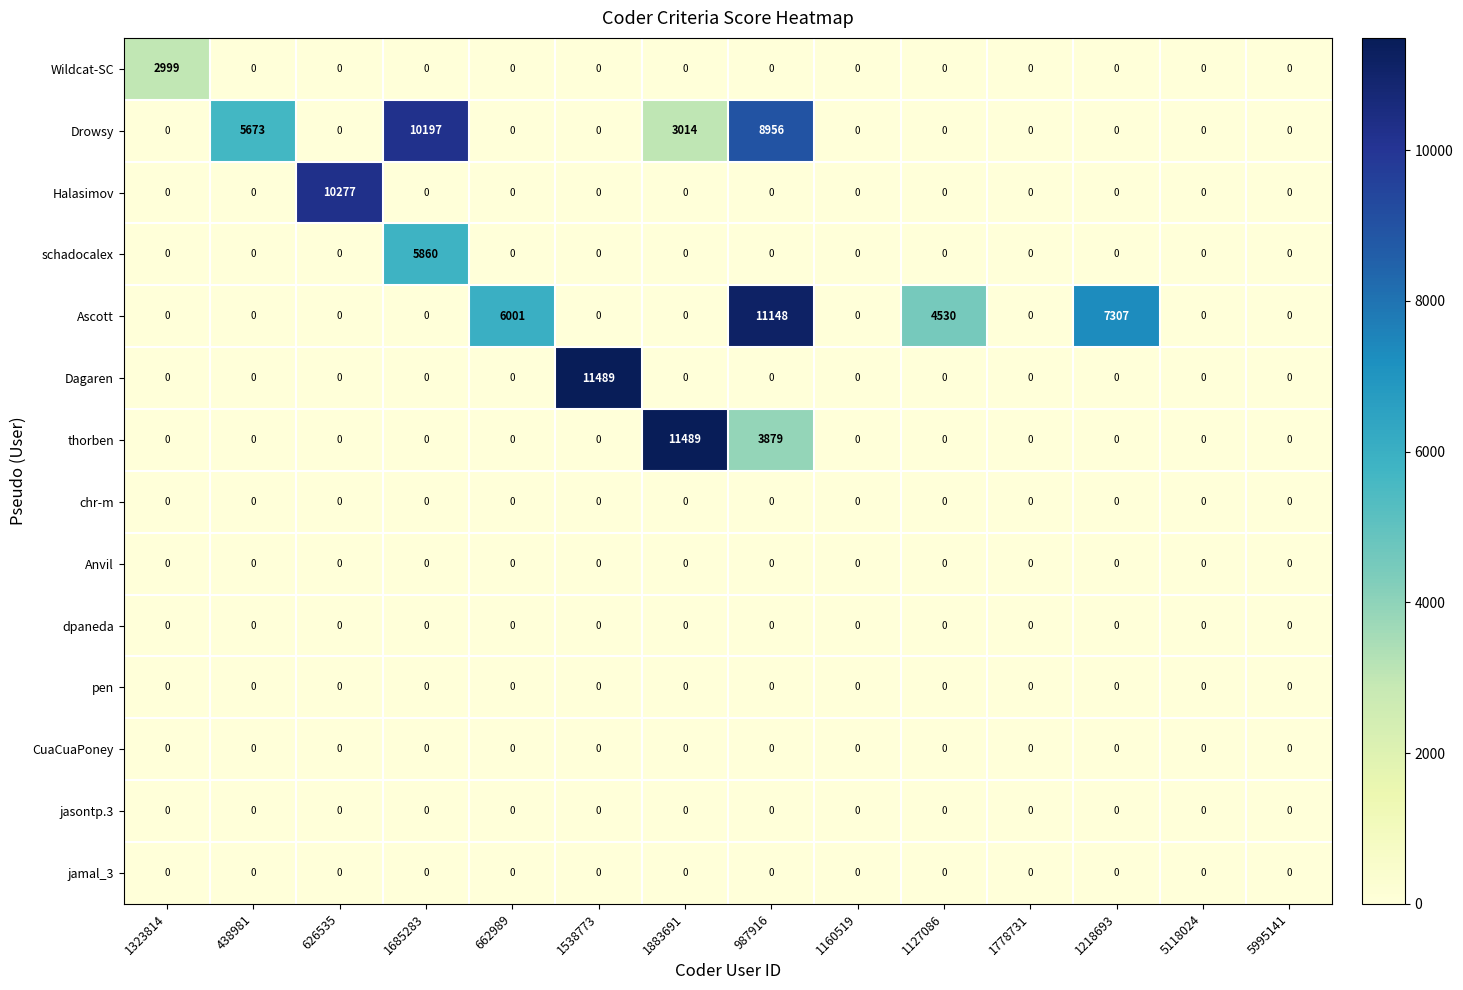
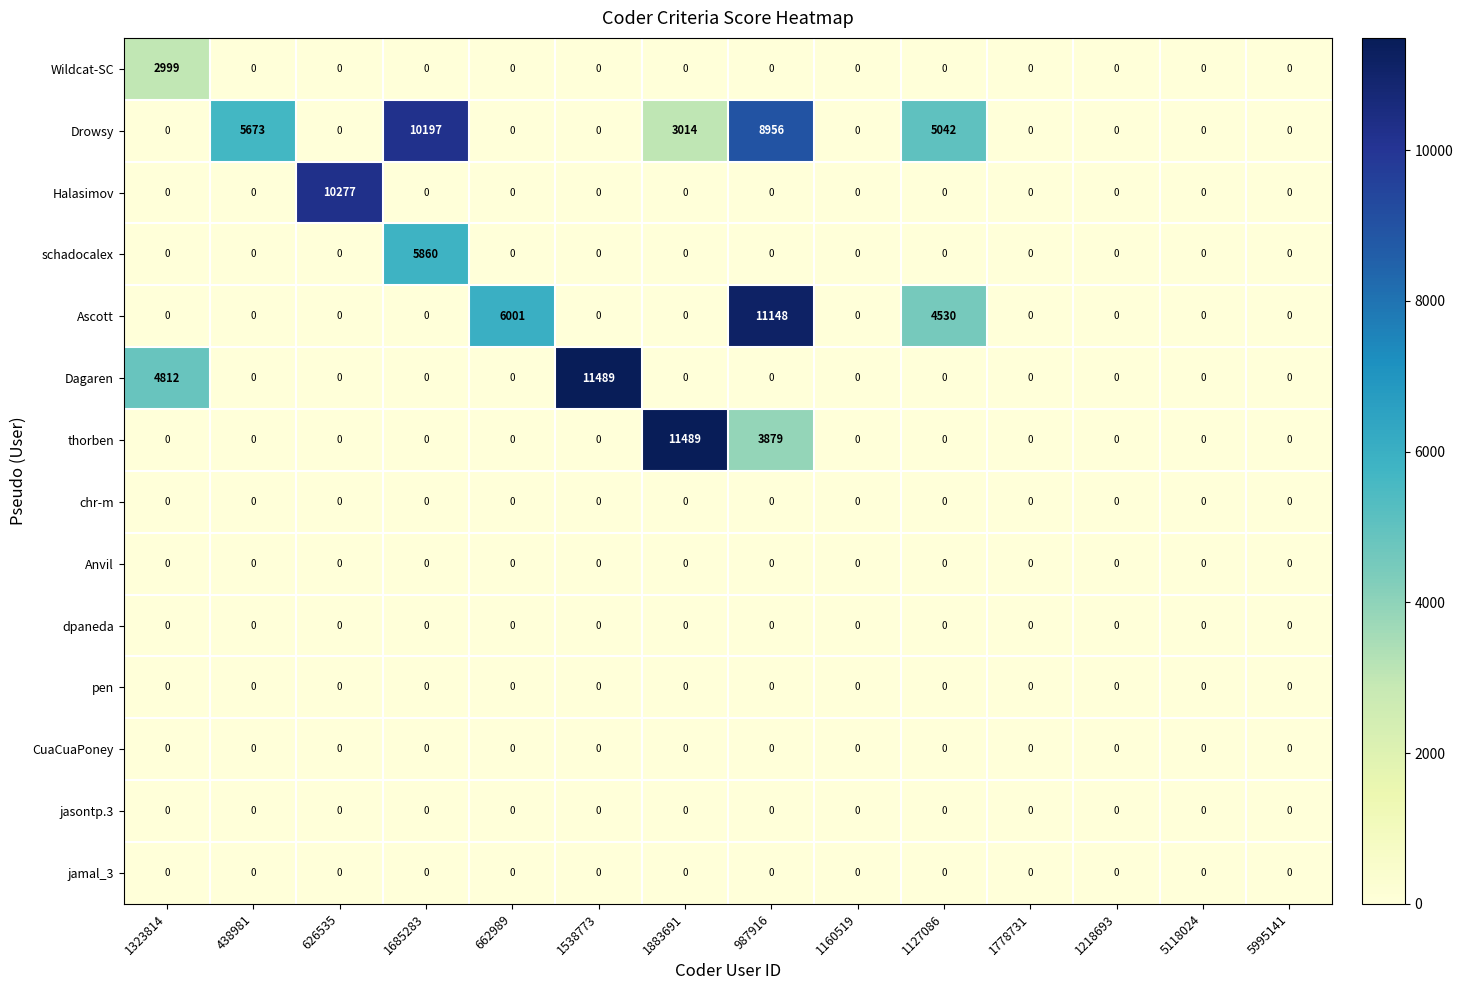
Drowsy, 1127086: 0 -> 5042
Ascott, 1218693: 7307 -> 0
Dagaren, 1323814: 0 -> 4812
